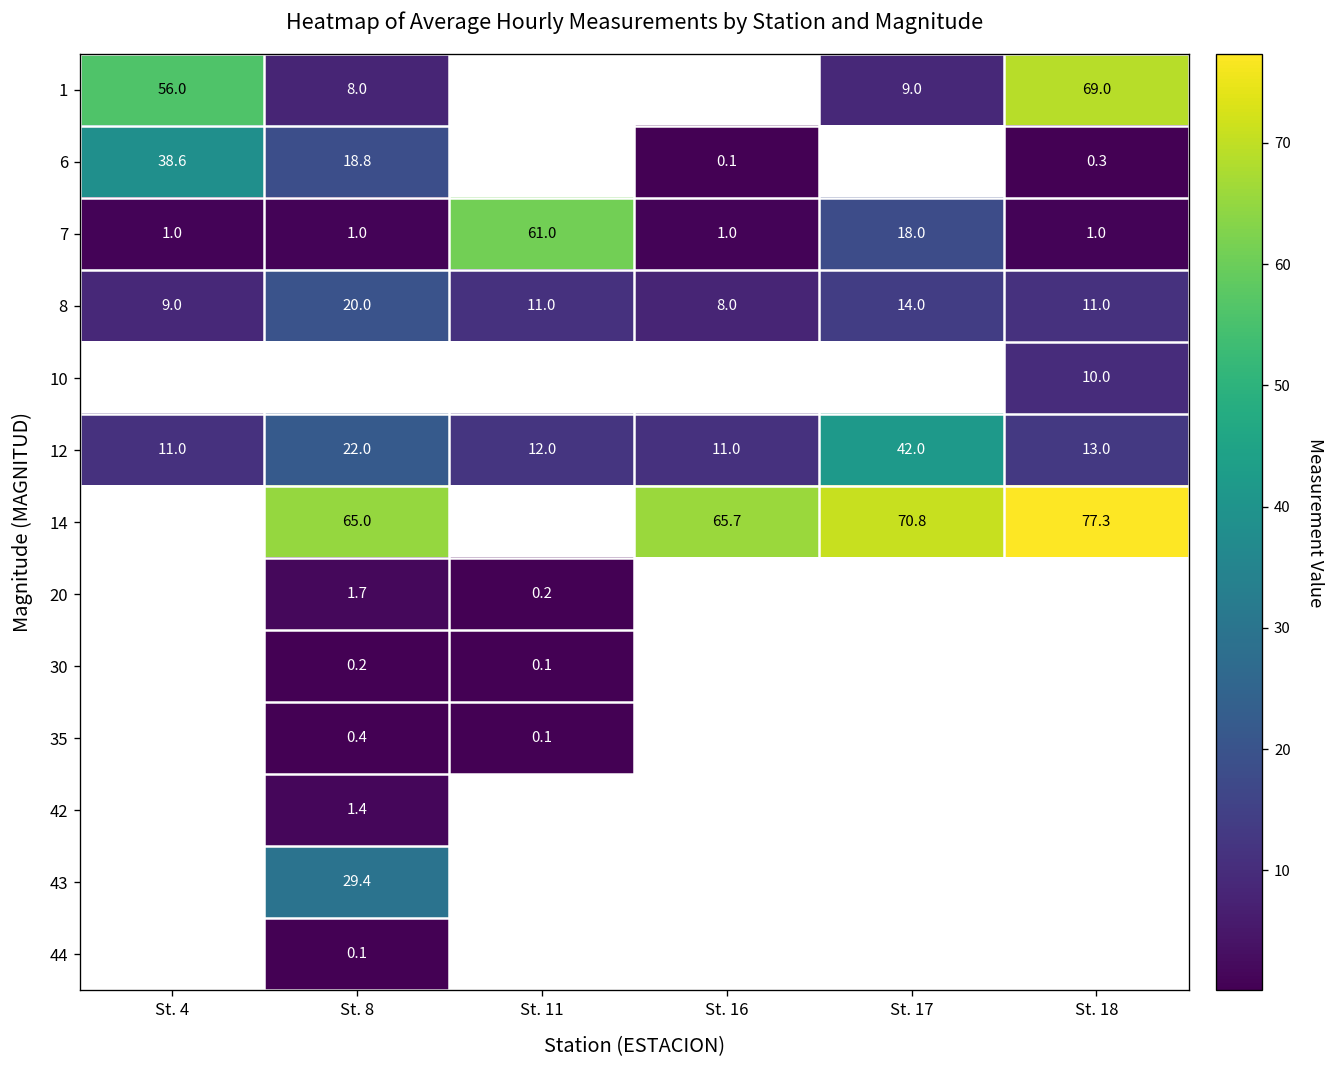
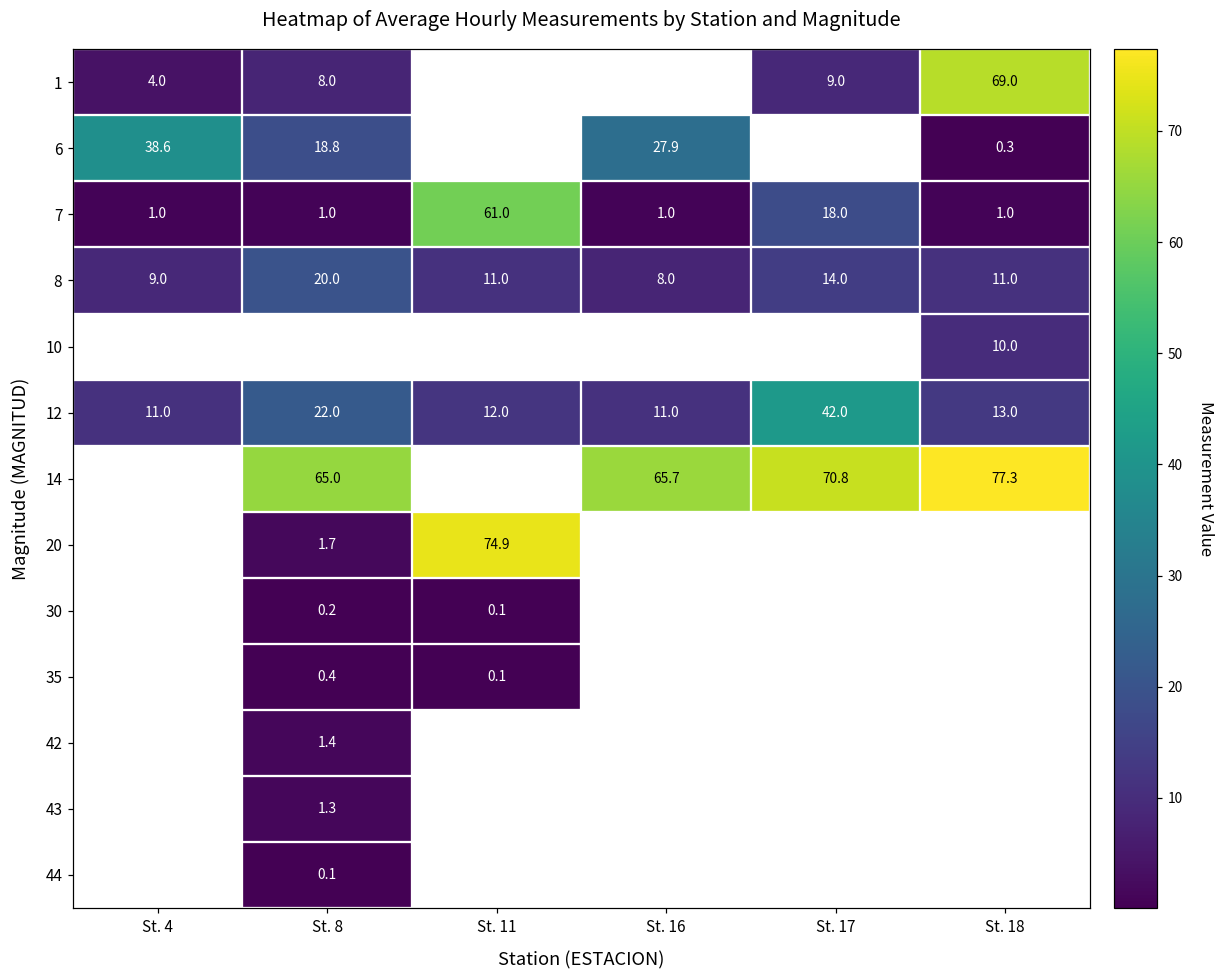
1, St. 4: 56.0 -> 4.0
6, St. 16: 0.1 -> 27.9
20, St. 11: 0.2 -> 74.9
43, St. 8: 29.4 -> 1.3
